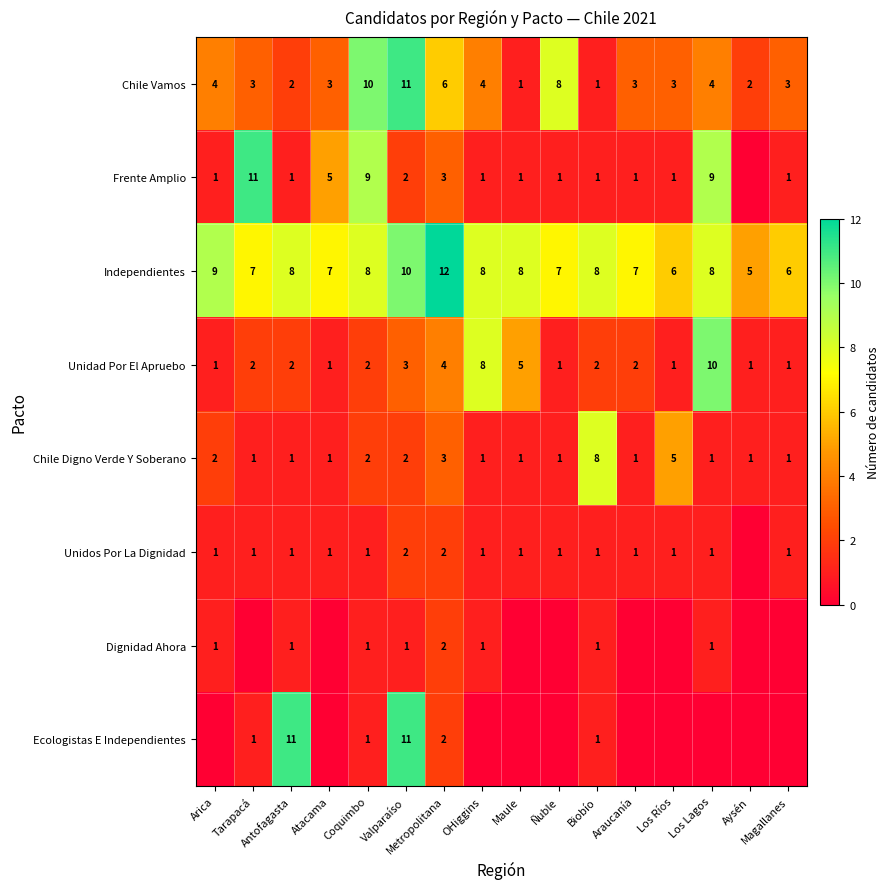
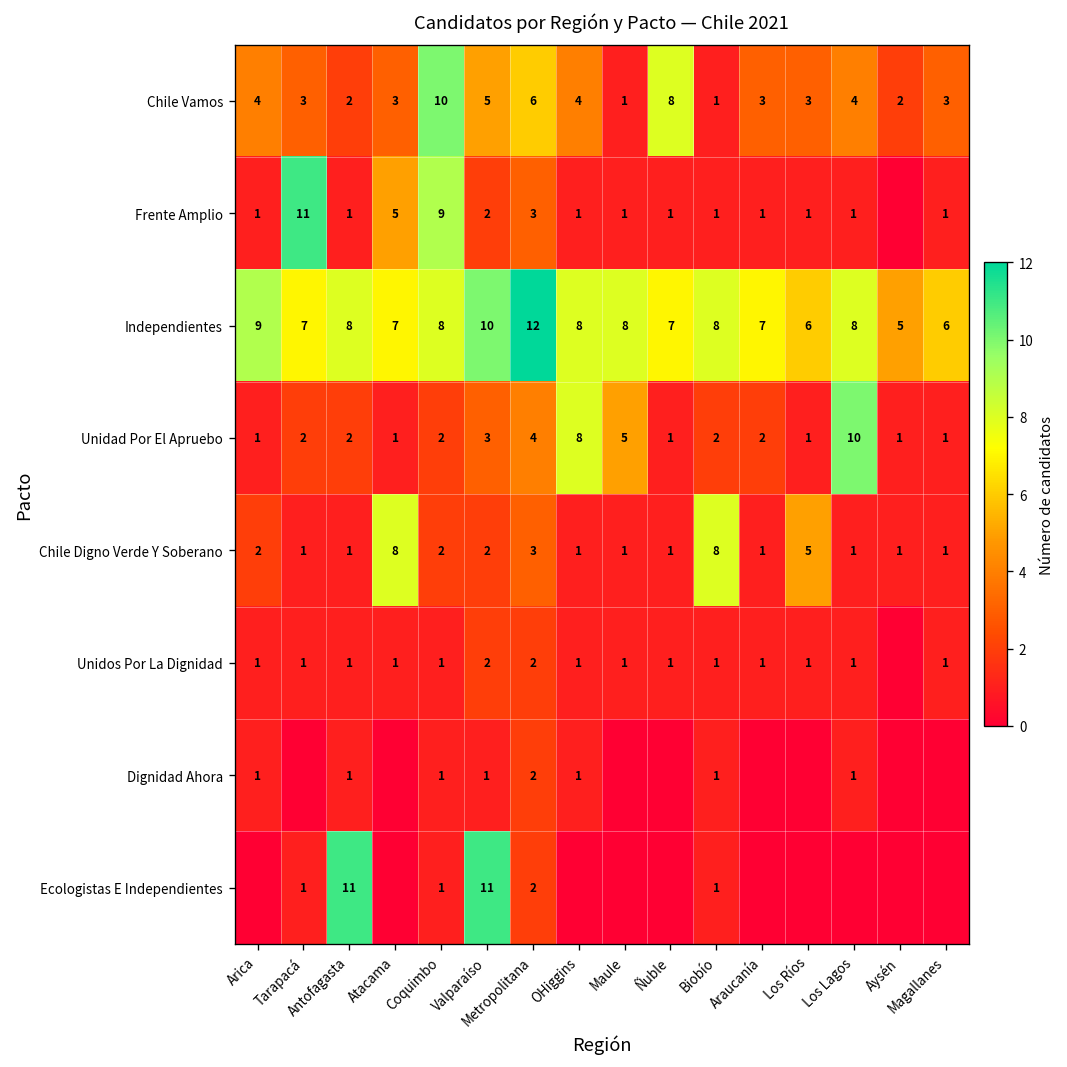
Chile Vamos, Valparaíso: 11 -> 5
Frente Amplio, Los Lagos: 9 -> 1
Chile Digno Verde Y Soberano, Atacama: 1 -> 8
